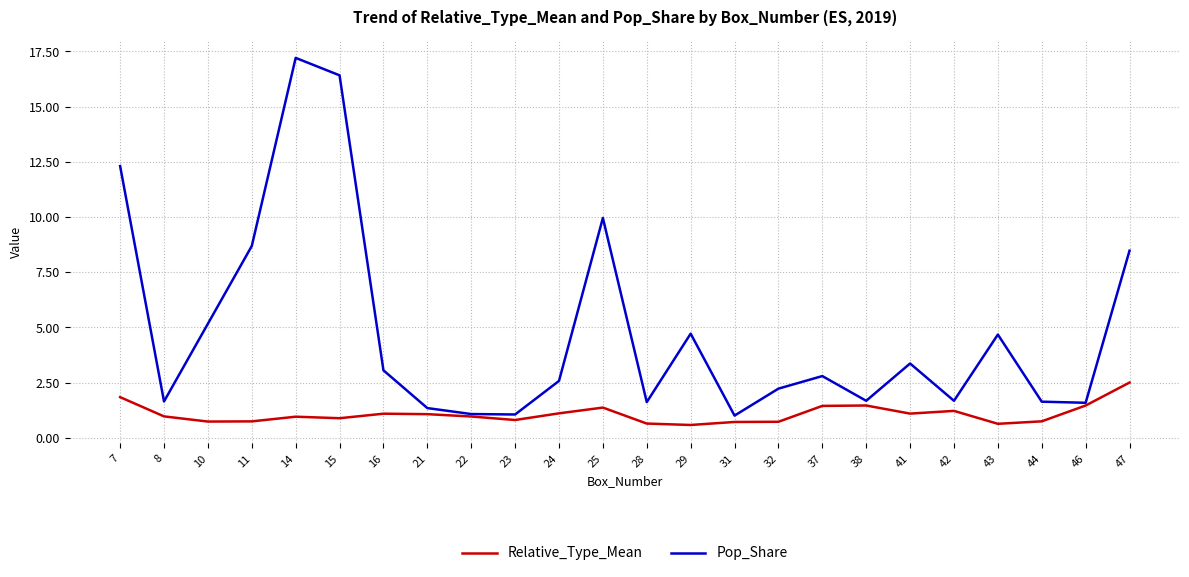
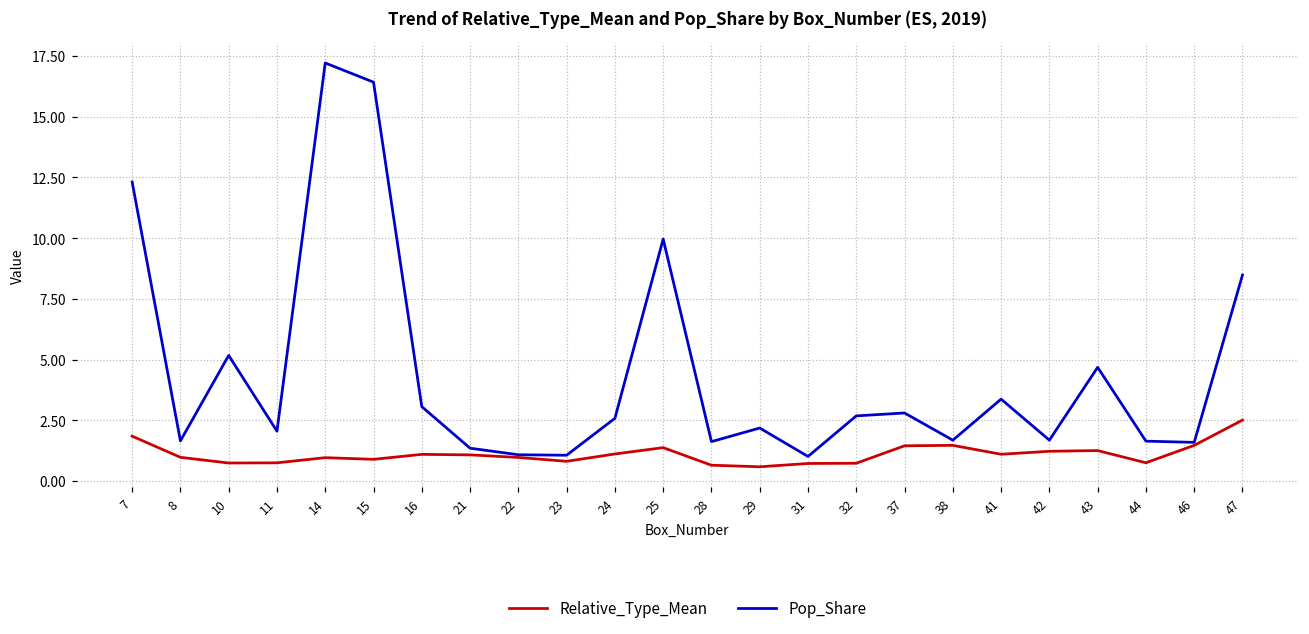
Pop_Share, 11: 8.7 -> 2.1
Pop_Share, 29: 4.7 -> 2.2
Pop_Share, 32: 2.2 -> 2.7
Relative_Type_Mean, 43: 0.6 -> 1.3
